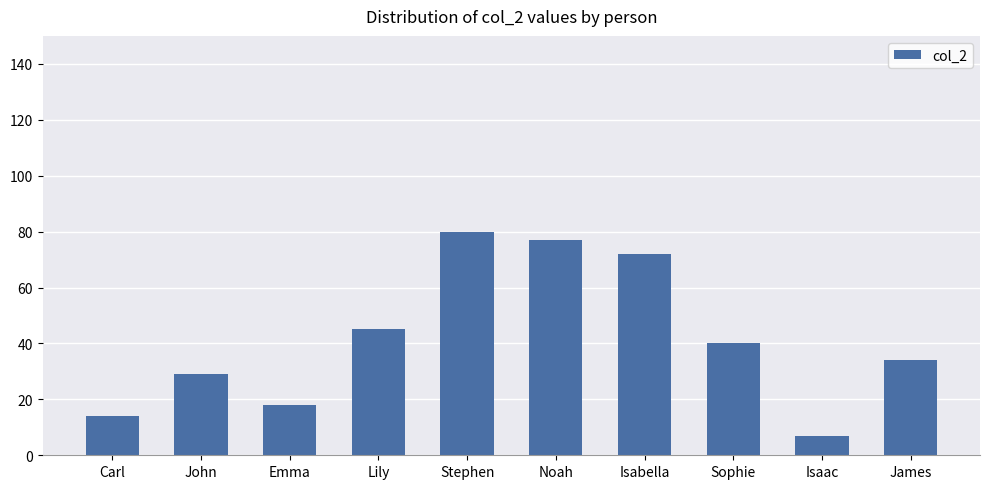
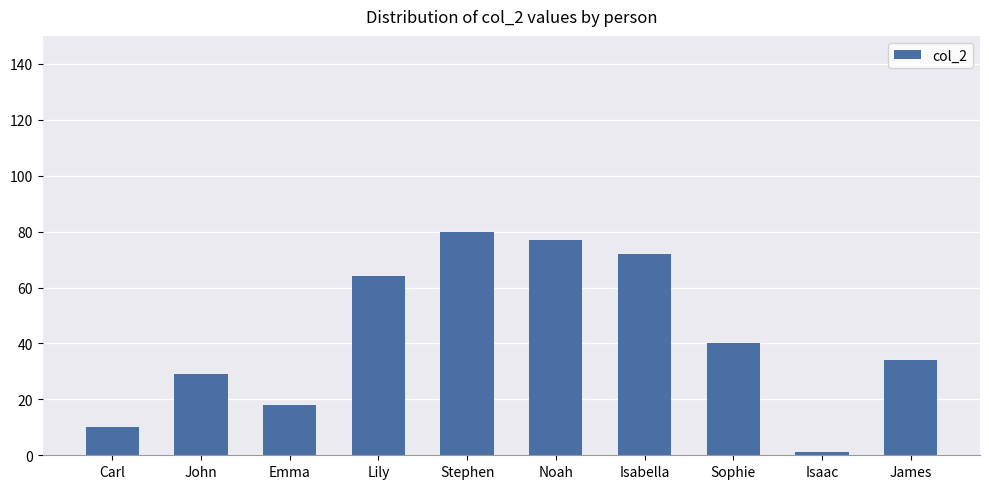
Carl: 14 -> 10
Lily: 45 -> 64
Isaac: 7 -> 1
